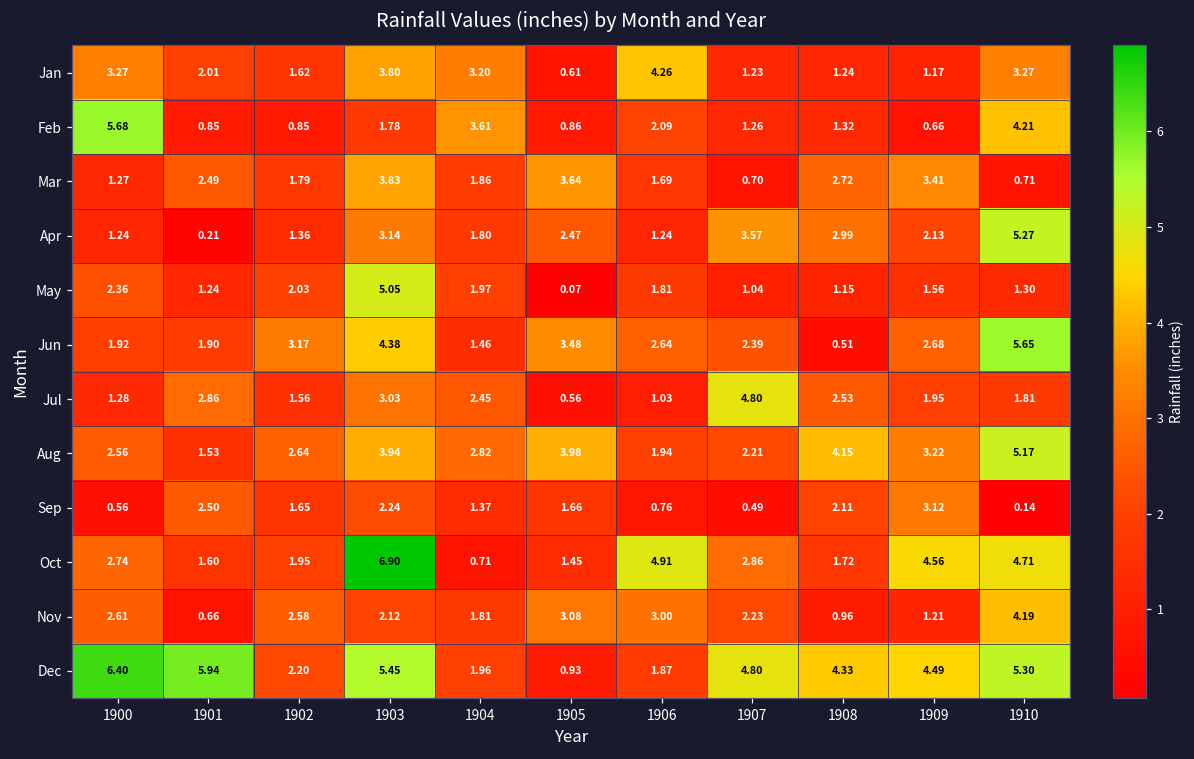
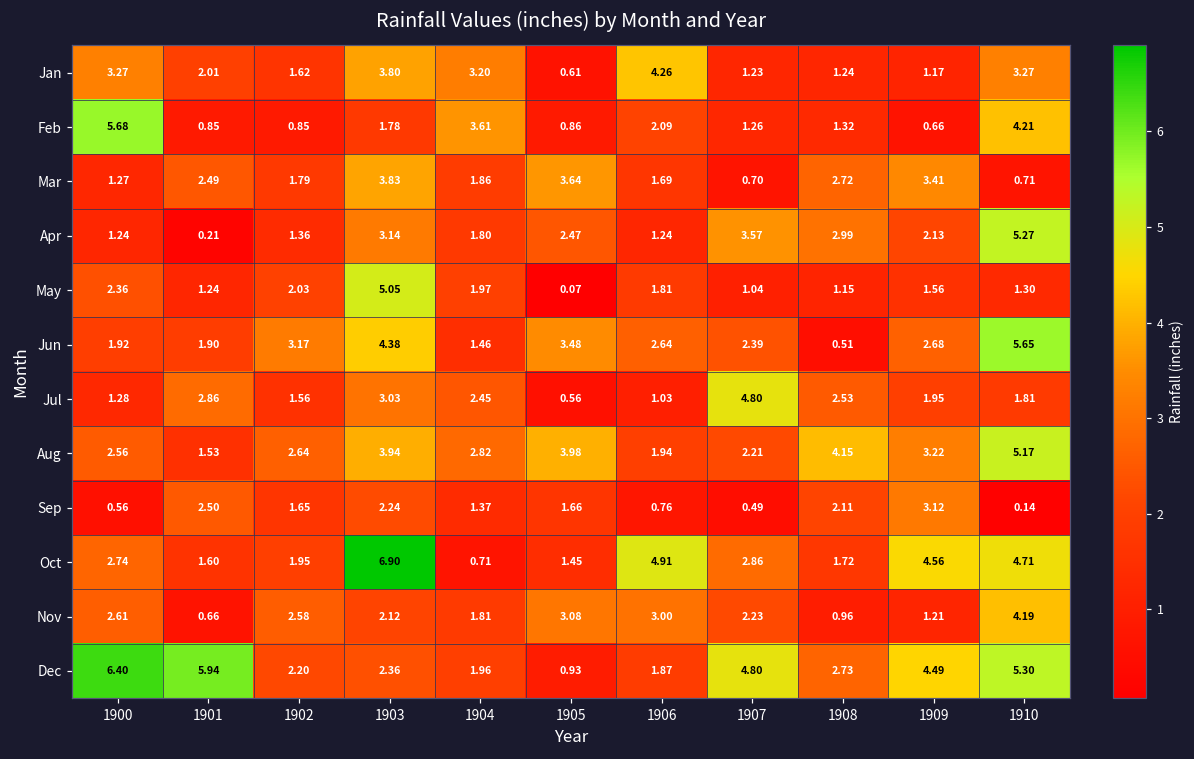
Dec, 1903: 5.45 -> 2.36
Dec, 1908: 4.33 -> 2.73
